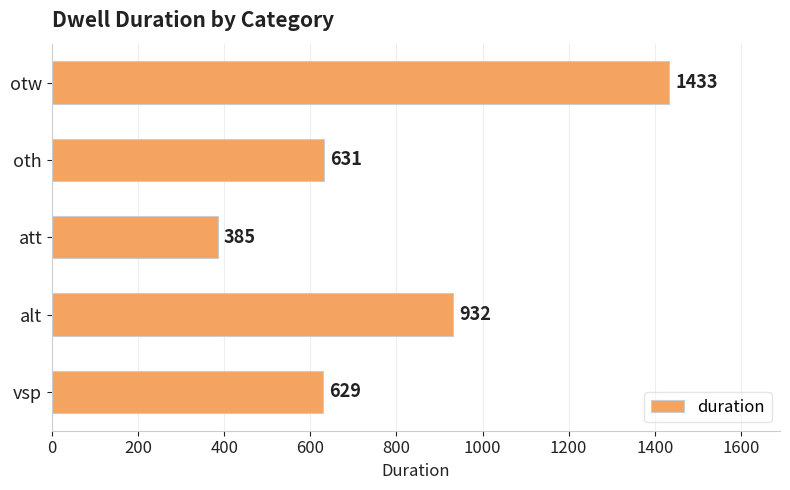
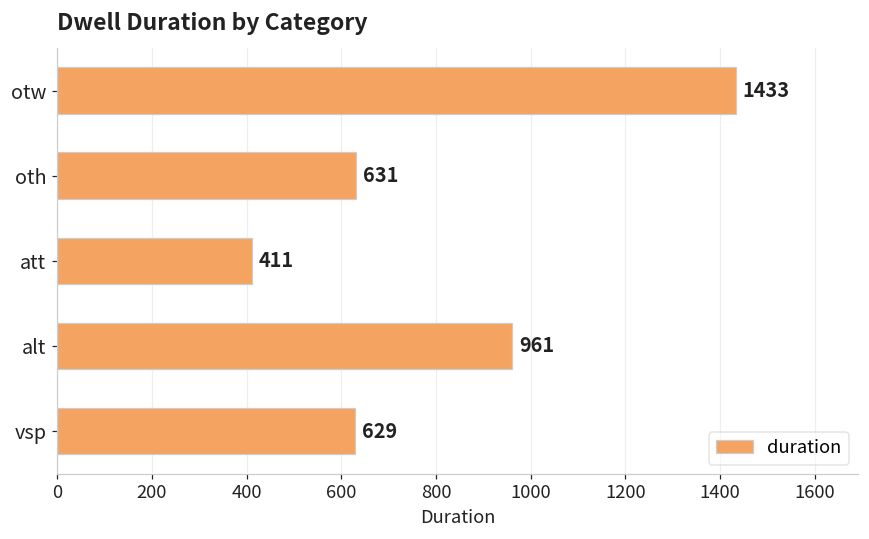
att: 385 -> 411
alt: 932 -> 961
